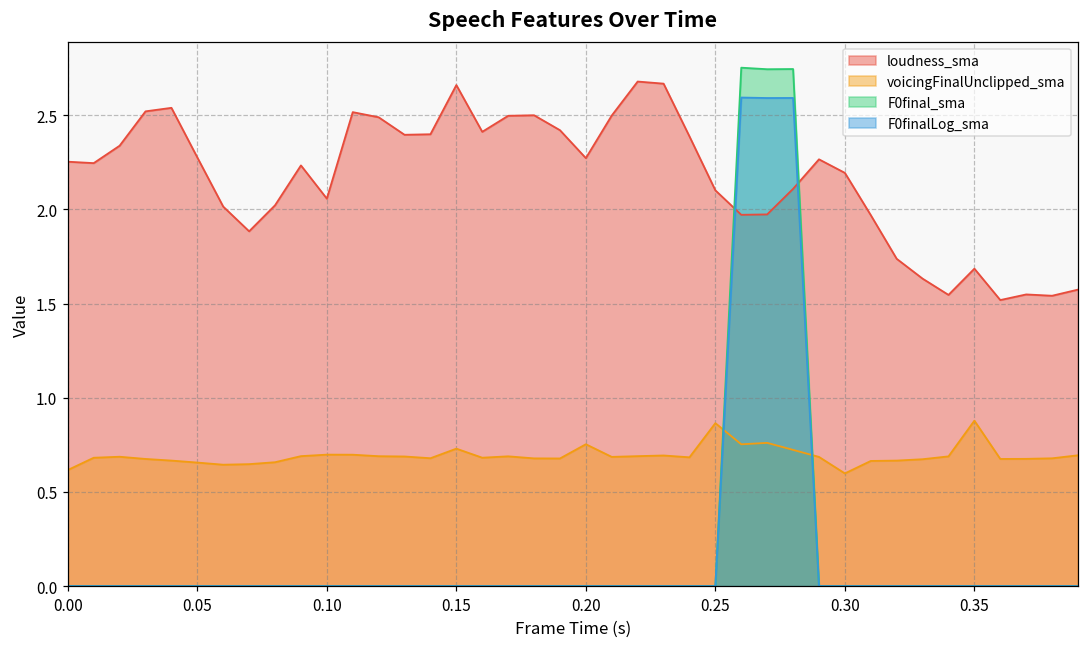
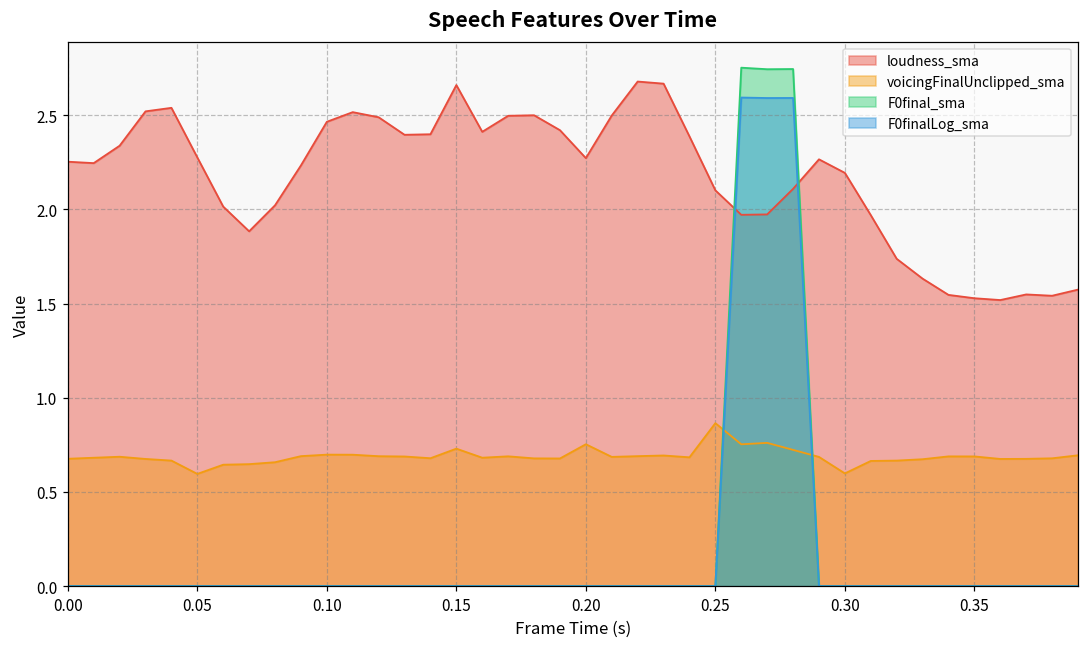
voicingFinalUnclipped_sma, 0.00: 0.62 -> 0.68
voicingFinalUnclipped_sma, 0.05: 0.66 -> 0.60
loudness_sma, 0.10: 2.06 -> 2.47
loudness_sma, 0.35: 1.69 -> 1.53
voicingFinalUnclipped_sma, 0.35: 0.88 -> 0.69
